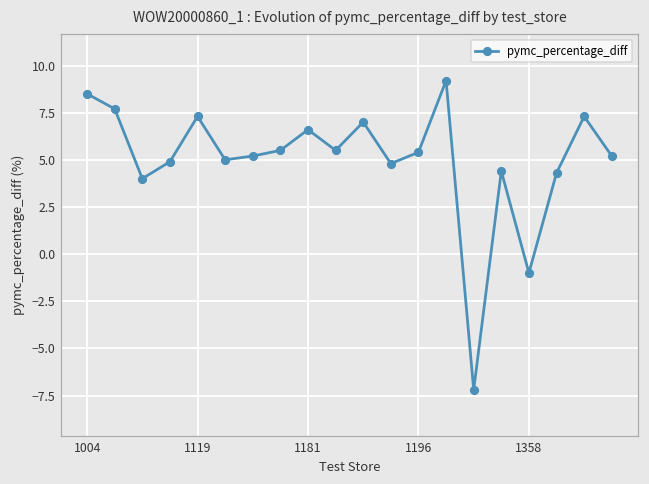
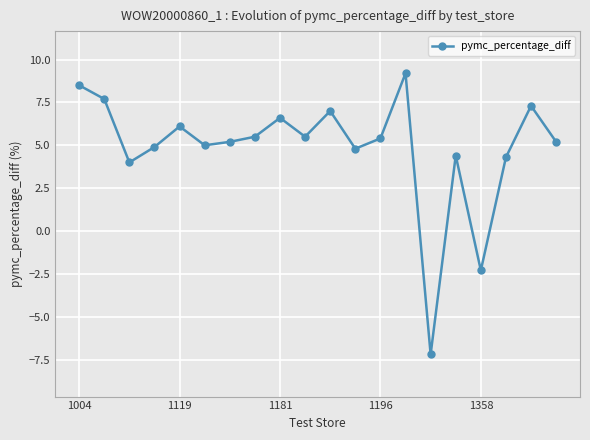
1119: 7.3 -> 6.1
1358: -1.0 -> -2.3
